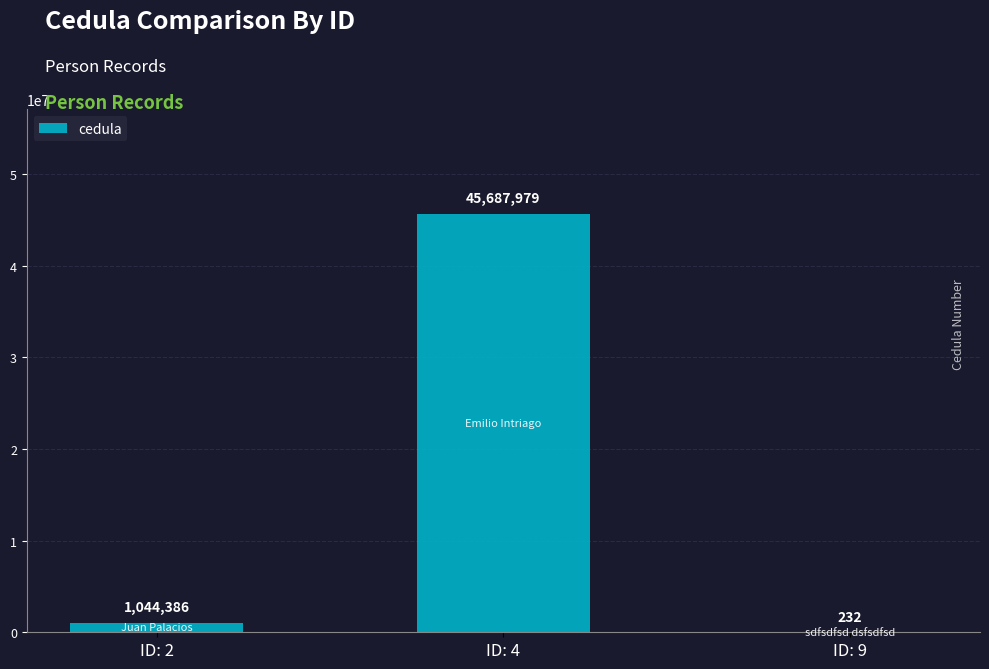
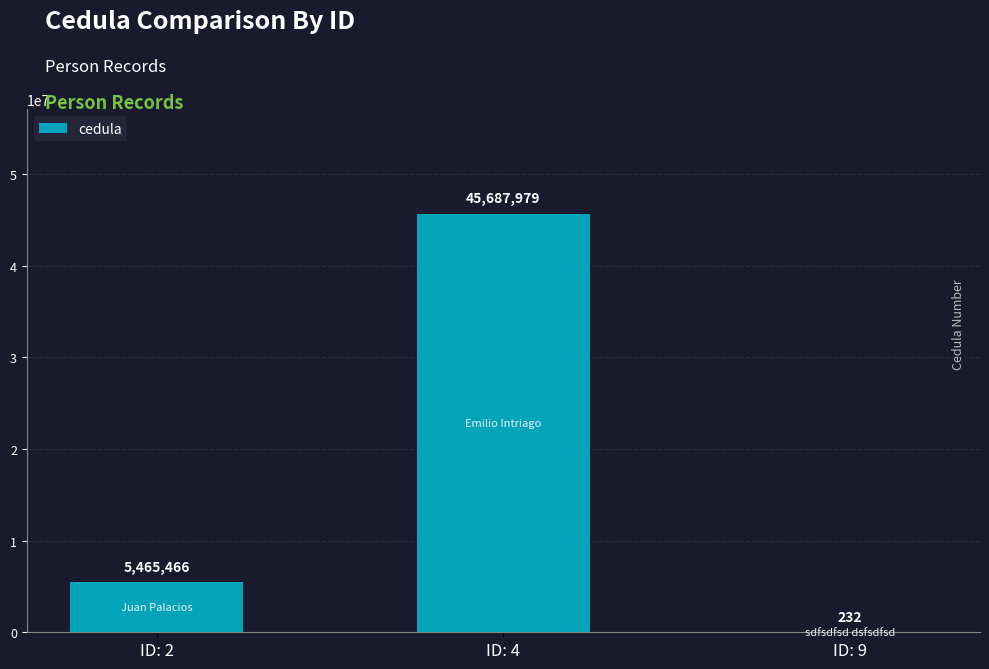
ID: 2: 1,044,386 -> 5,465,466
